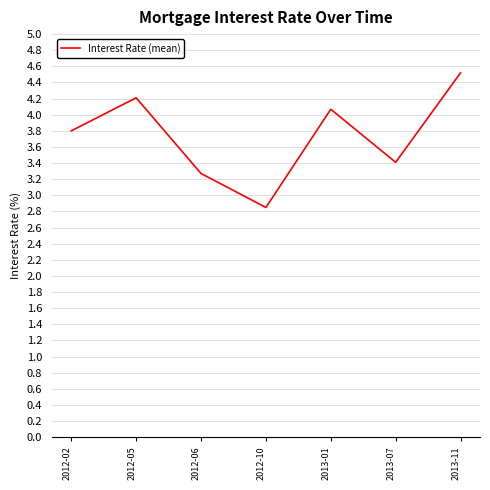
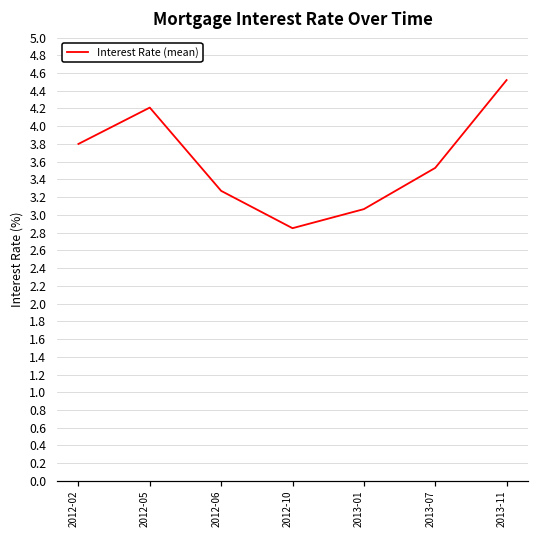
2013-01: 4.1 -> 3.1
2013-07: 3.4 -> 3.5
